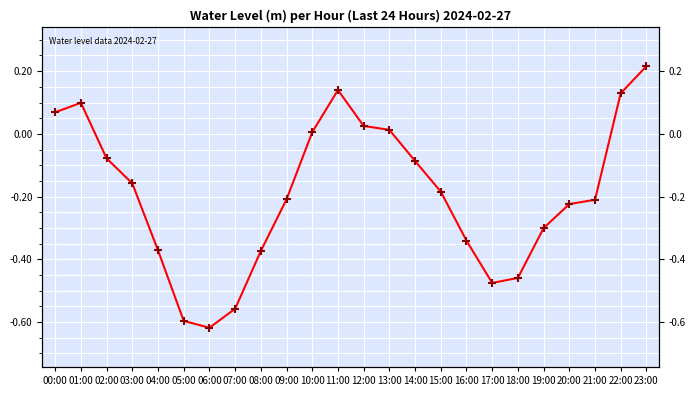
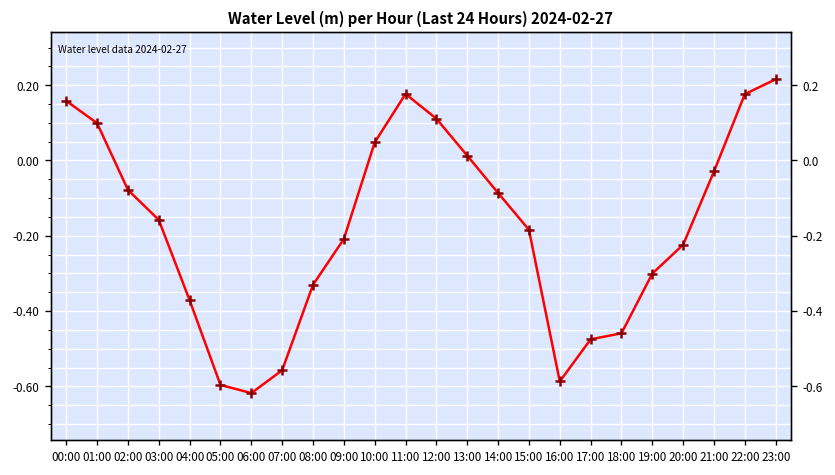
00:00: 0.07 -> 0.16
08:00: -0.37 -> -0.33
10:00: 0.01 -> 0.05
11:00: 0.14 -> 0.18
12:00: 0.03 -> 0.11
16:00: -0.34 -> -0.59
21:00: -0.21 -> -0.03
22:00: 0.13 -> 0.18
